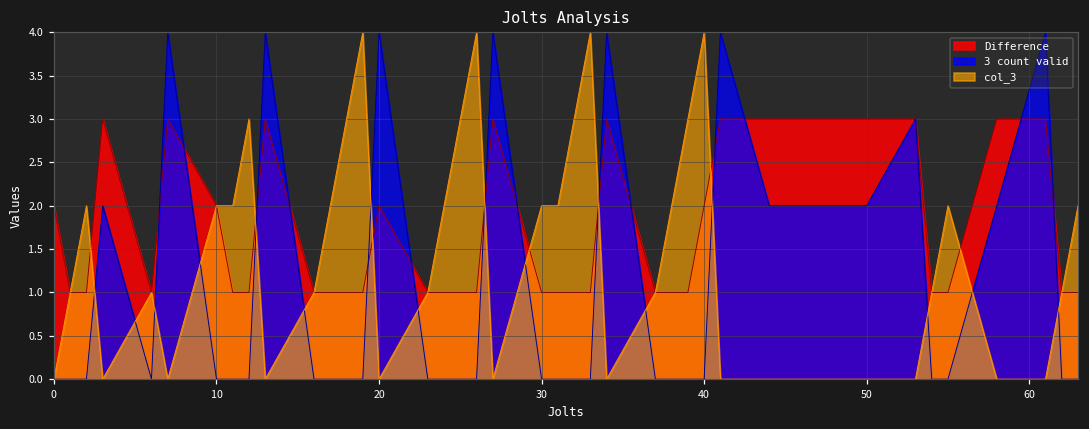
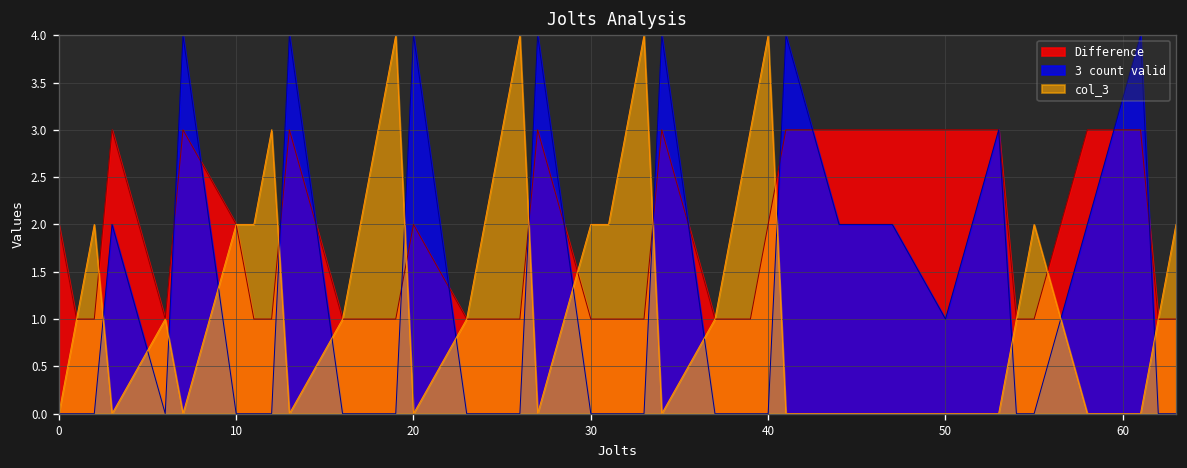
3 count valid, 50: 2 -> 1
